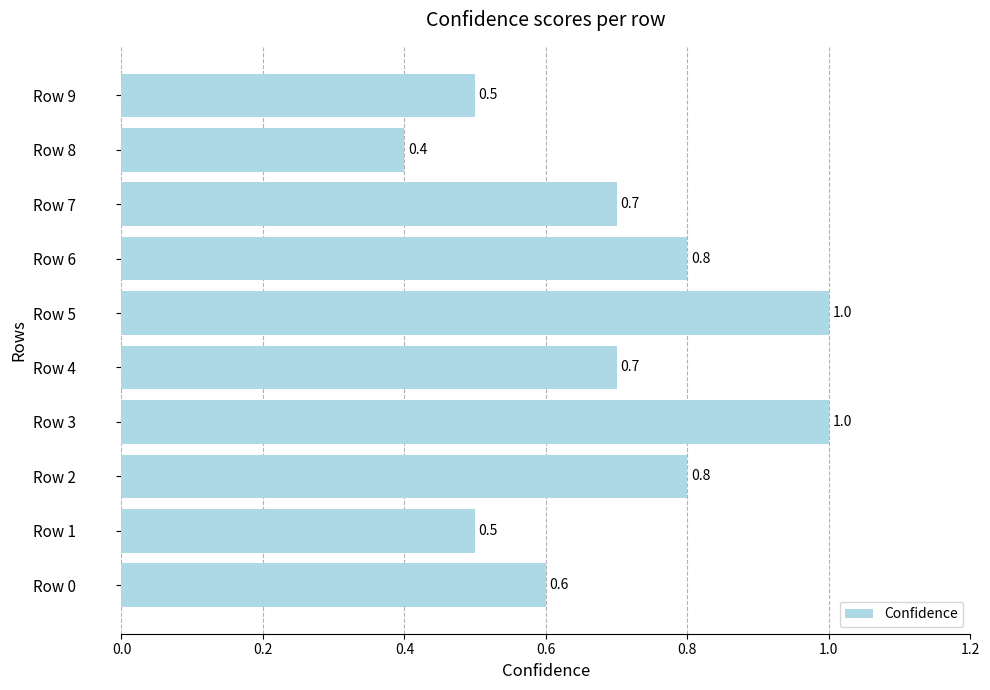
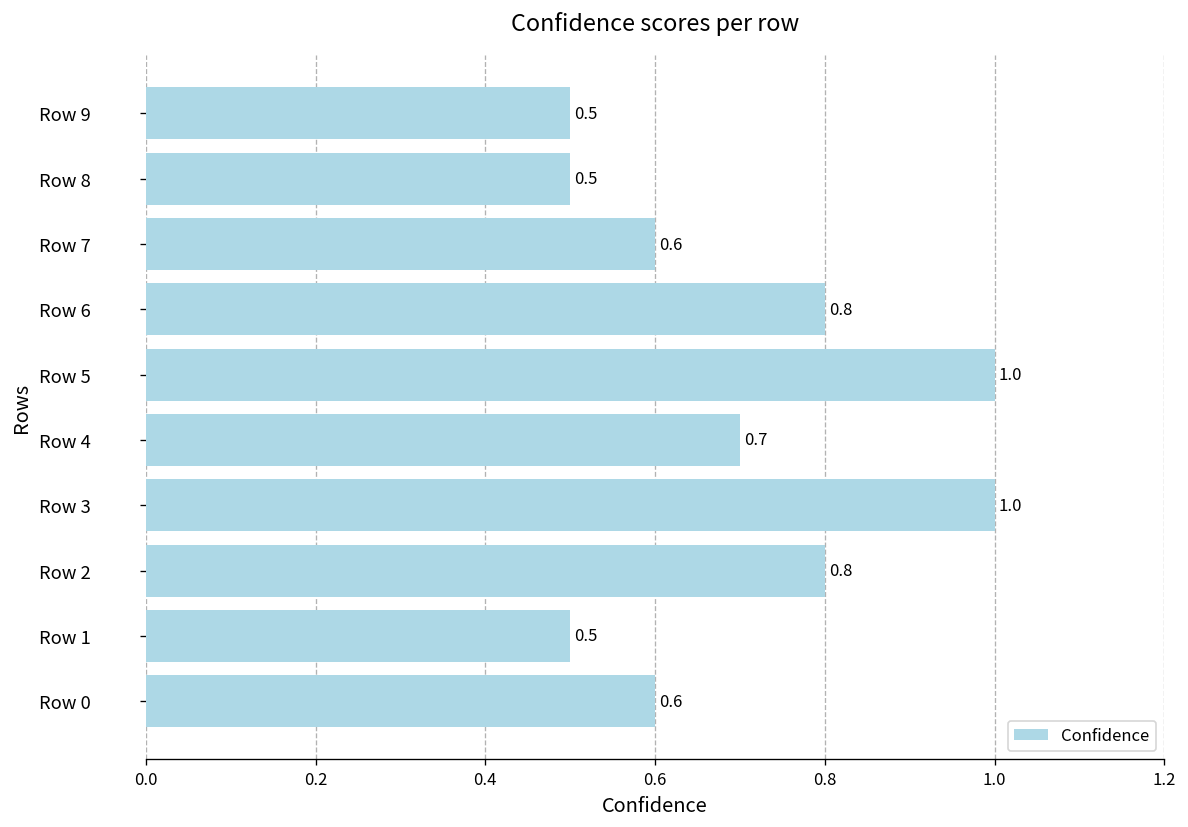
Row 8: 0.4 -> 0.5
Row 7: 0.7 -> 0.6
